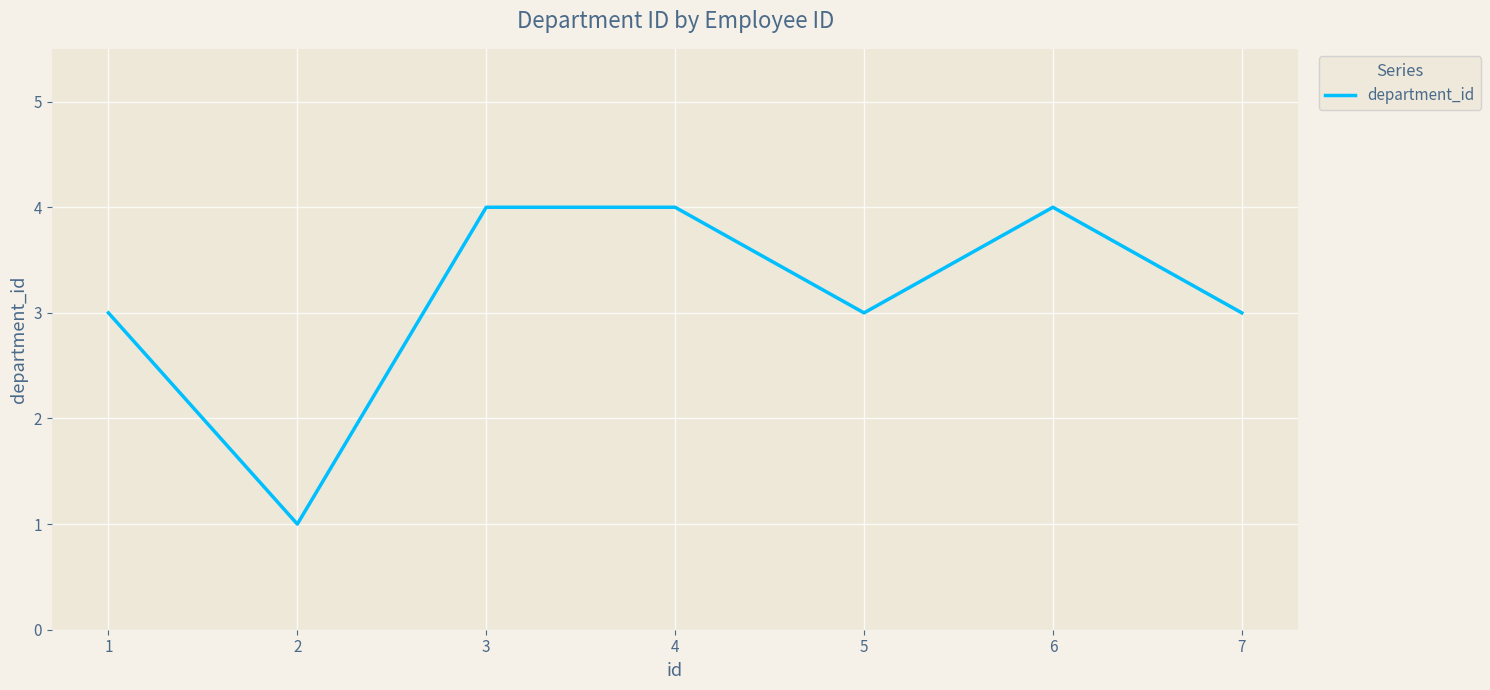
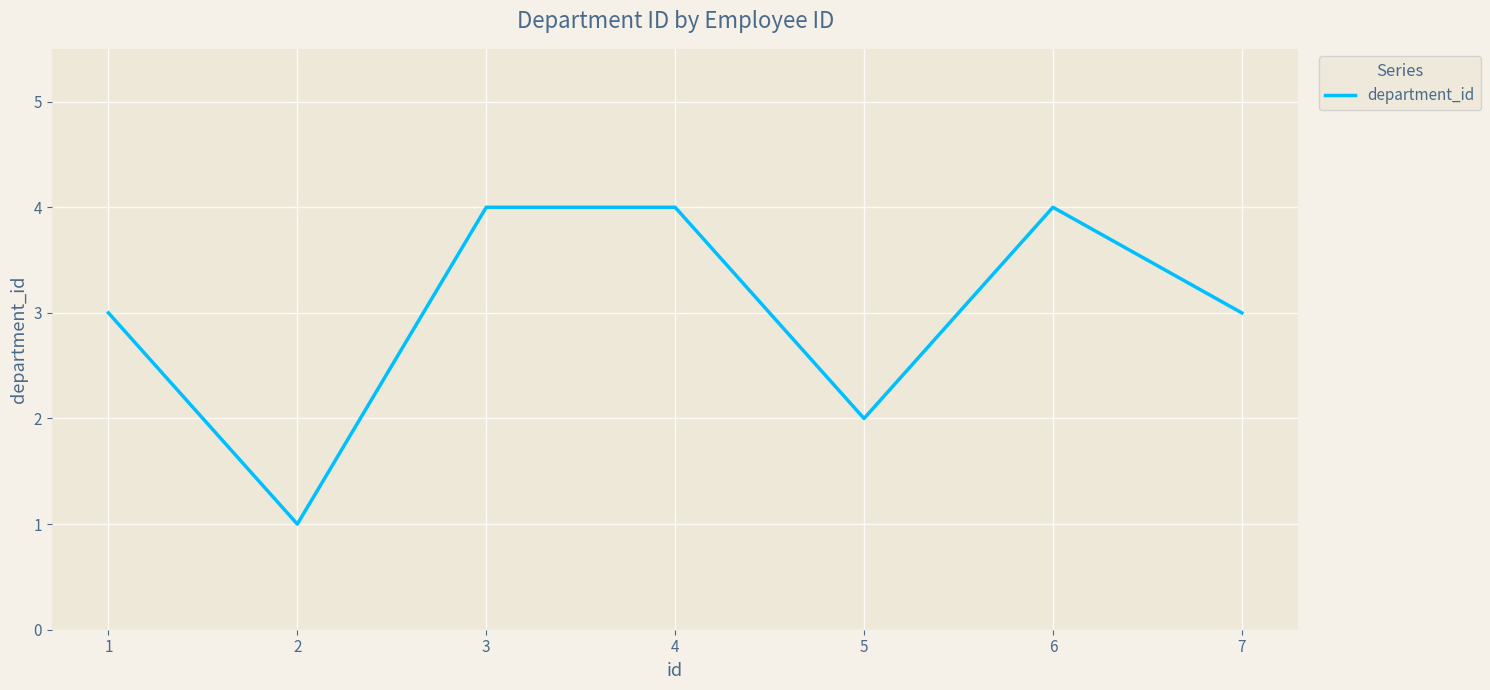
5: 3 -> 2
